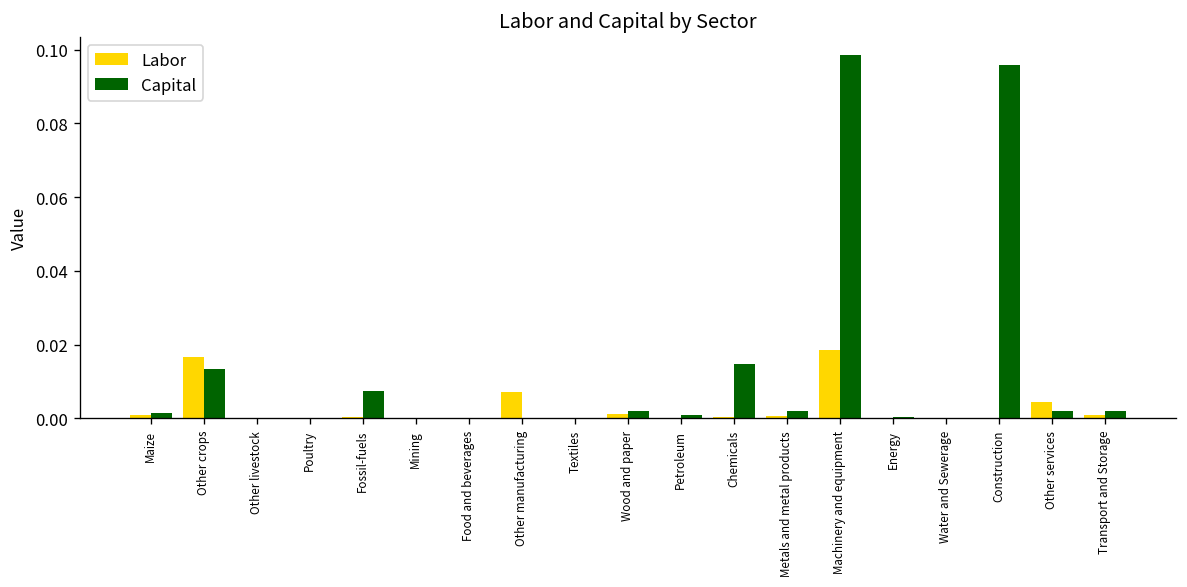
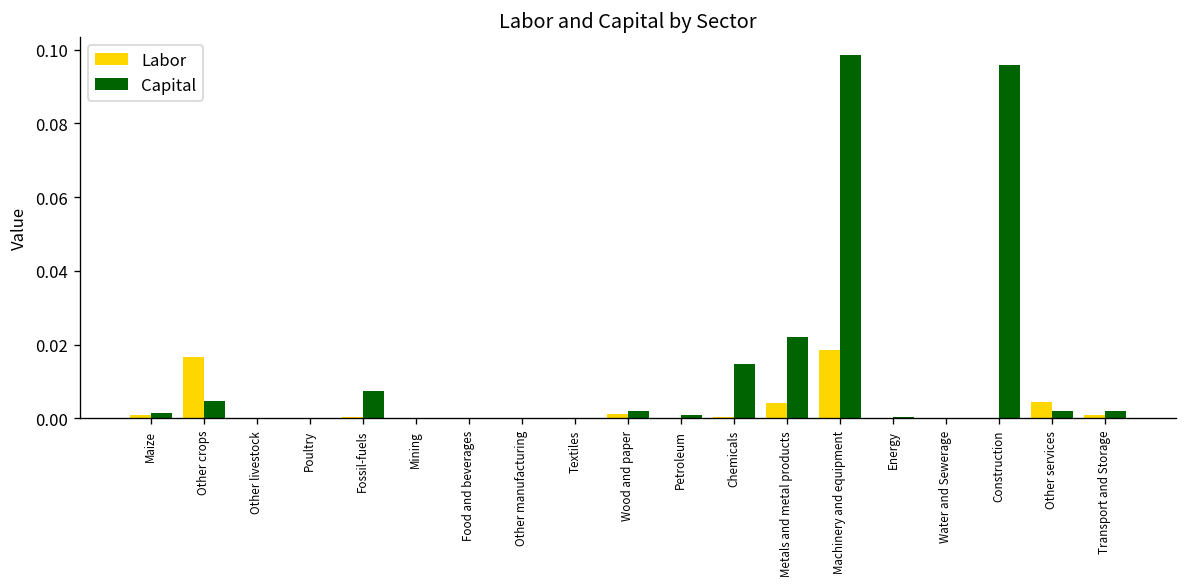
Capital, Other crops: 0.013 -> 0.005
Labor, Other manufacturing: 0.007 -> 0.000
Labor, Metals and metal products: 0.001 -> 0.004
Capital, Metals and metal products: 0.002 -> 0.022
